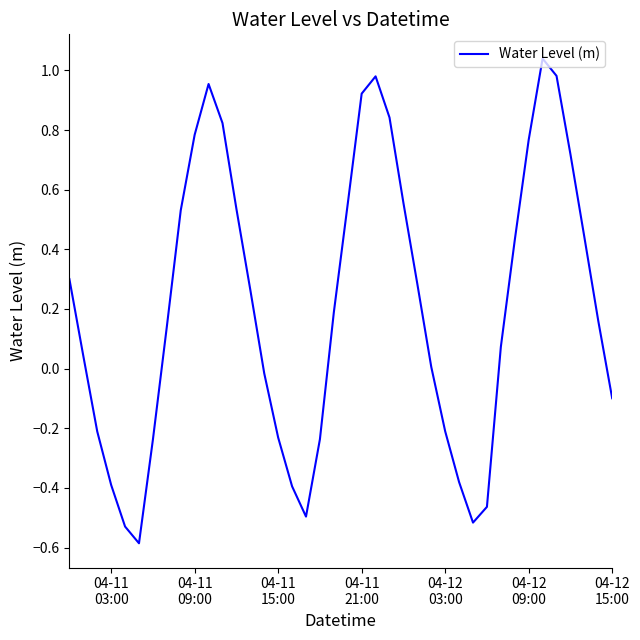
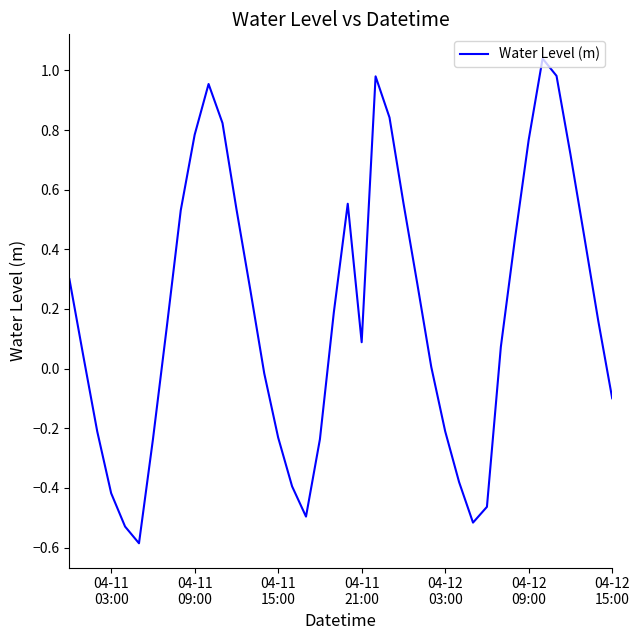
04-11 03:00: -0.39 -> -0.42
04-11 21:00: 0.92 -> 0.09
